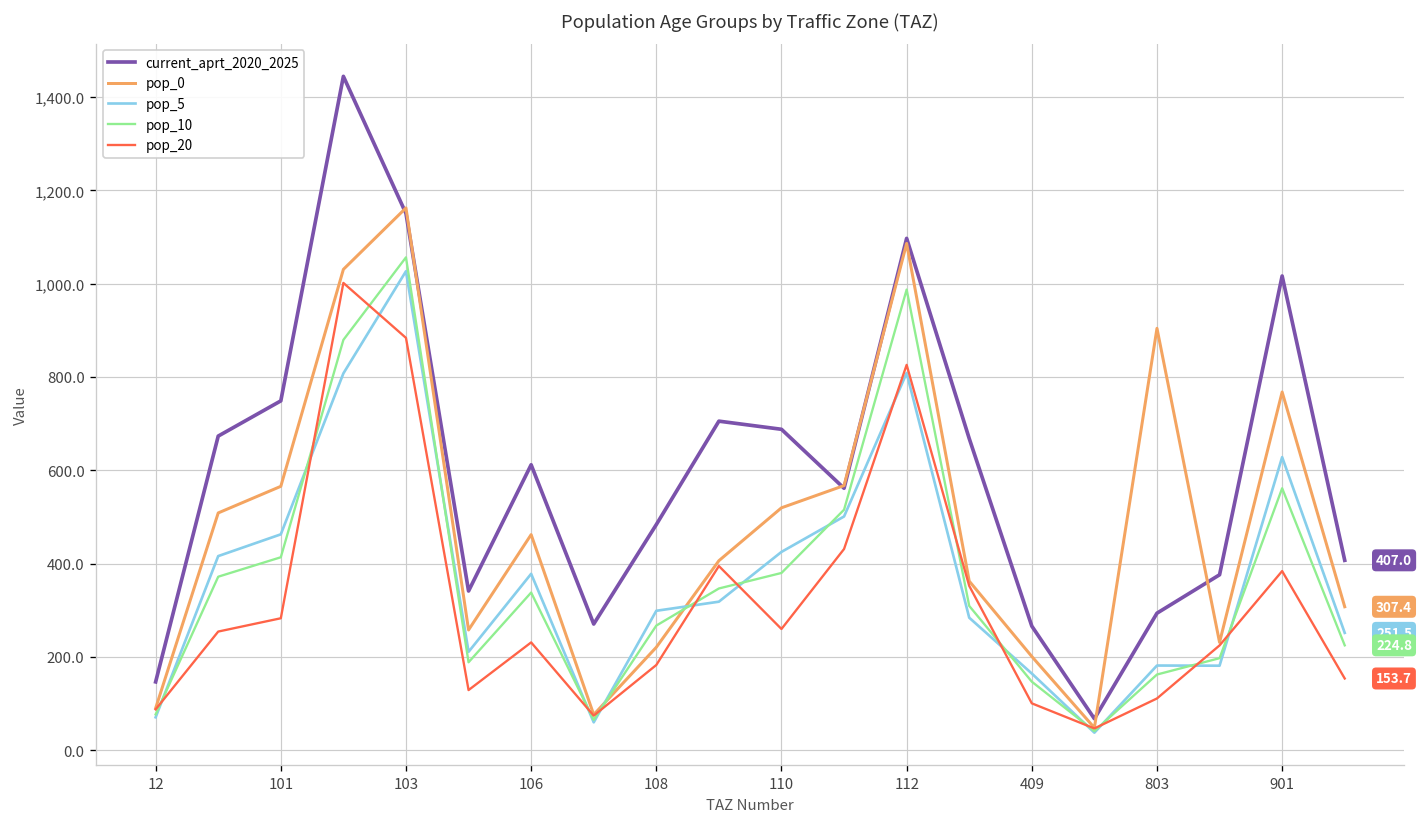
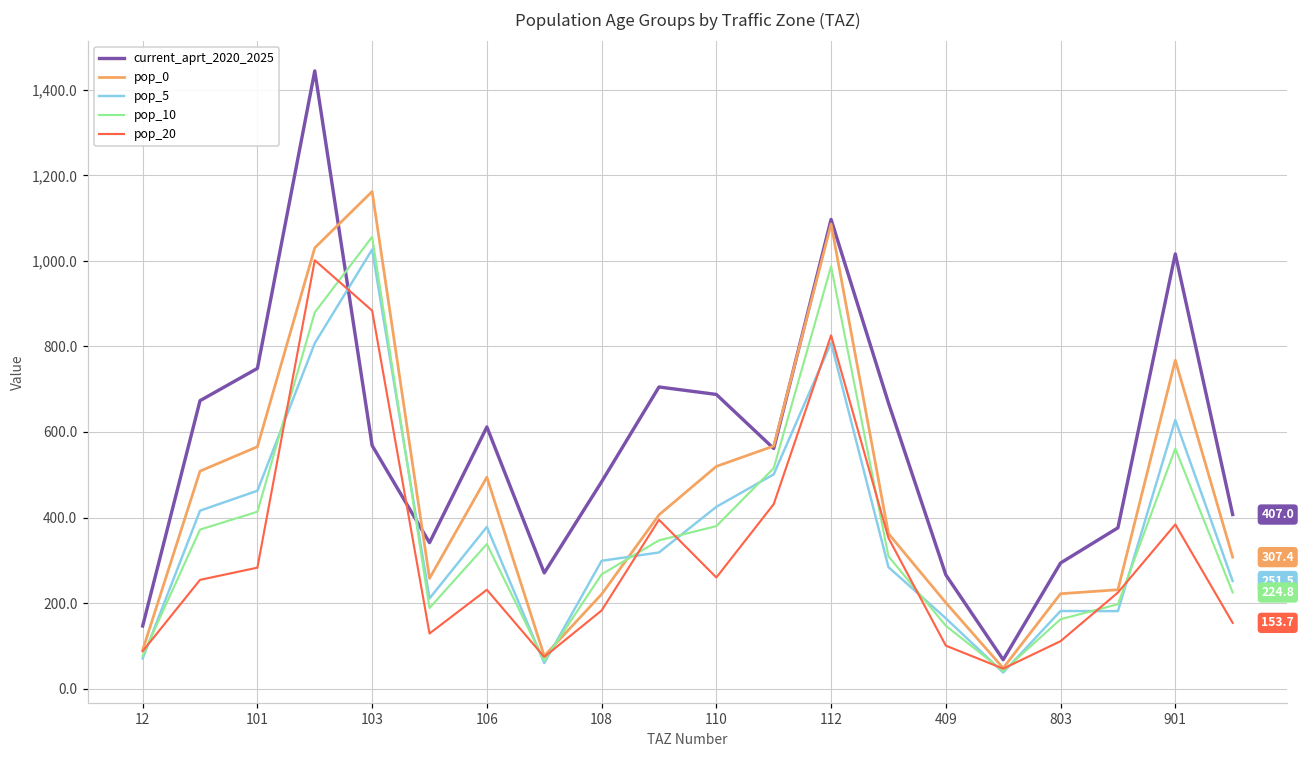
current_aprt_2020_2025, 103: 1,150 -> 570
pop_0, 106: 460 -> 490
pop_0, 803: 900 -> 220
